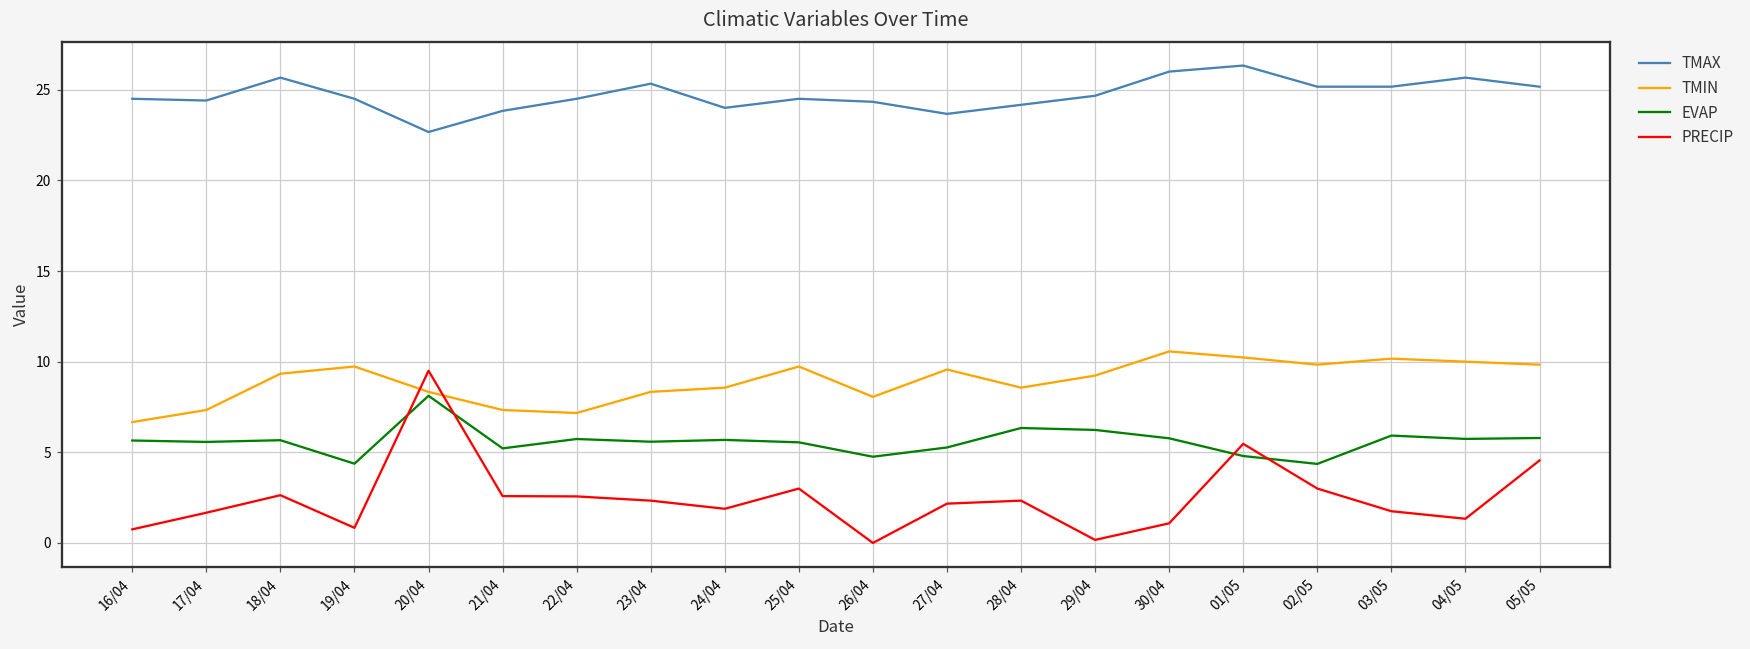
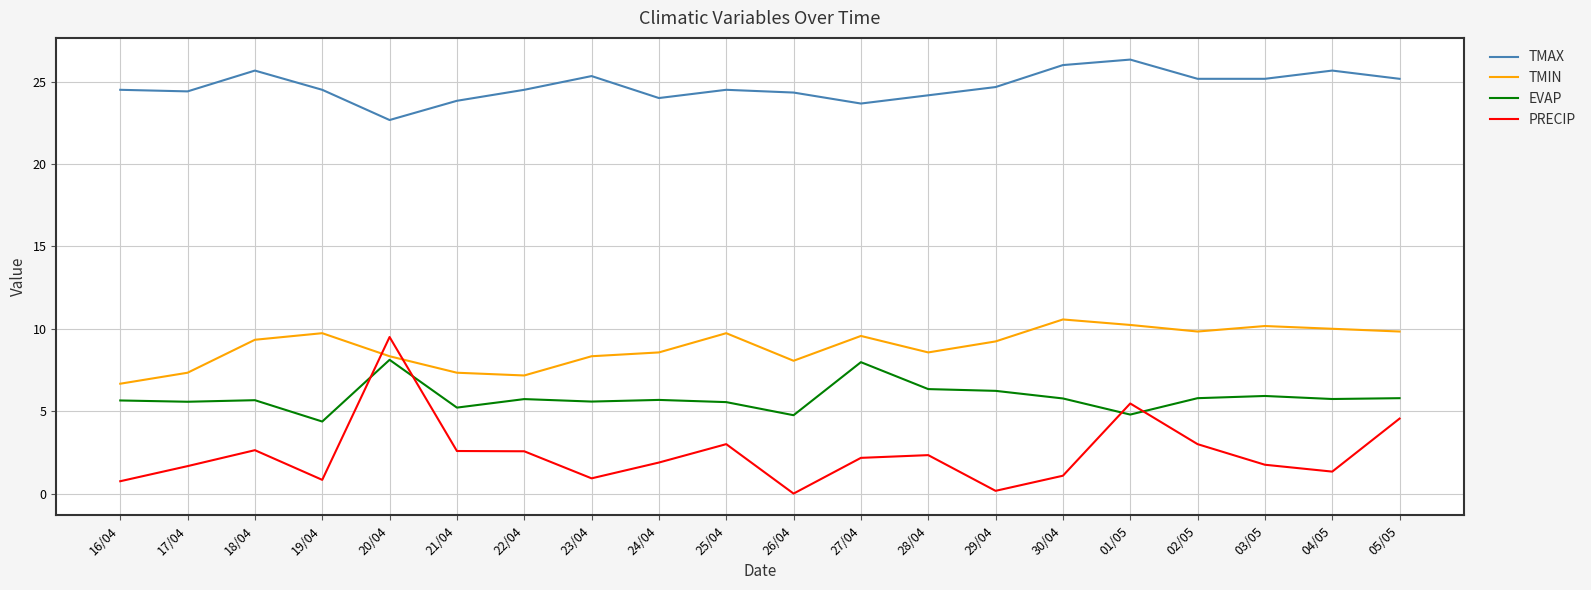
PRECIP, 23/04: 2.3 -> 0.9
EVAP, 27/04: 5.3 -> 8.0
EVAP, 02/05: 4.4 -> 5.8
